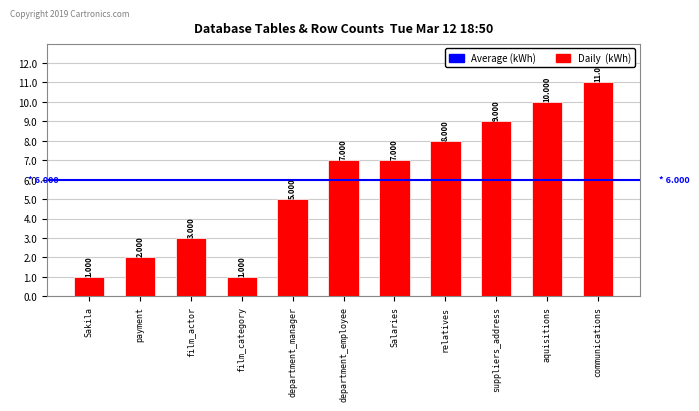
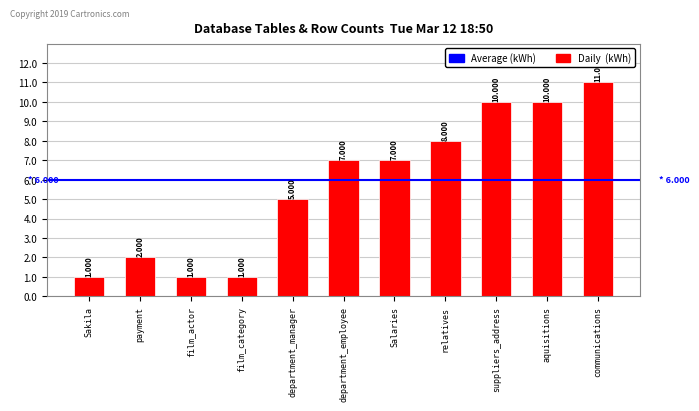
film_actor: 3.000 -> 1.000
suppliers_address: 9.000 -> 10.000
